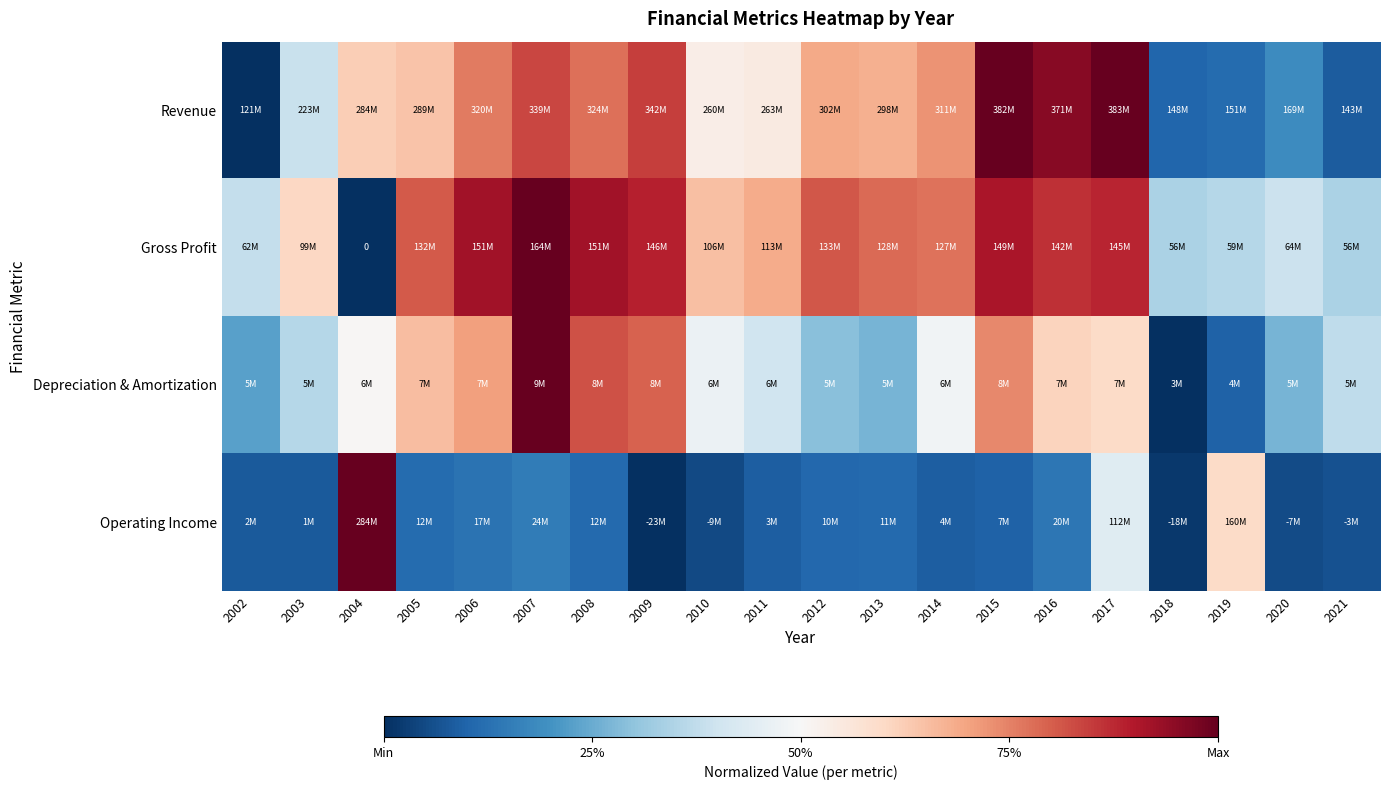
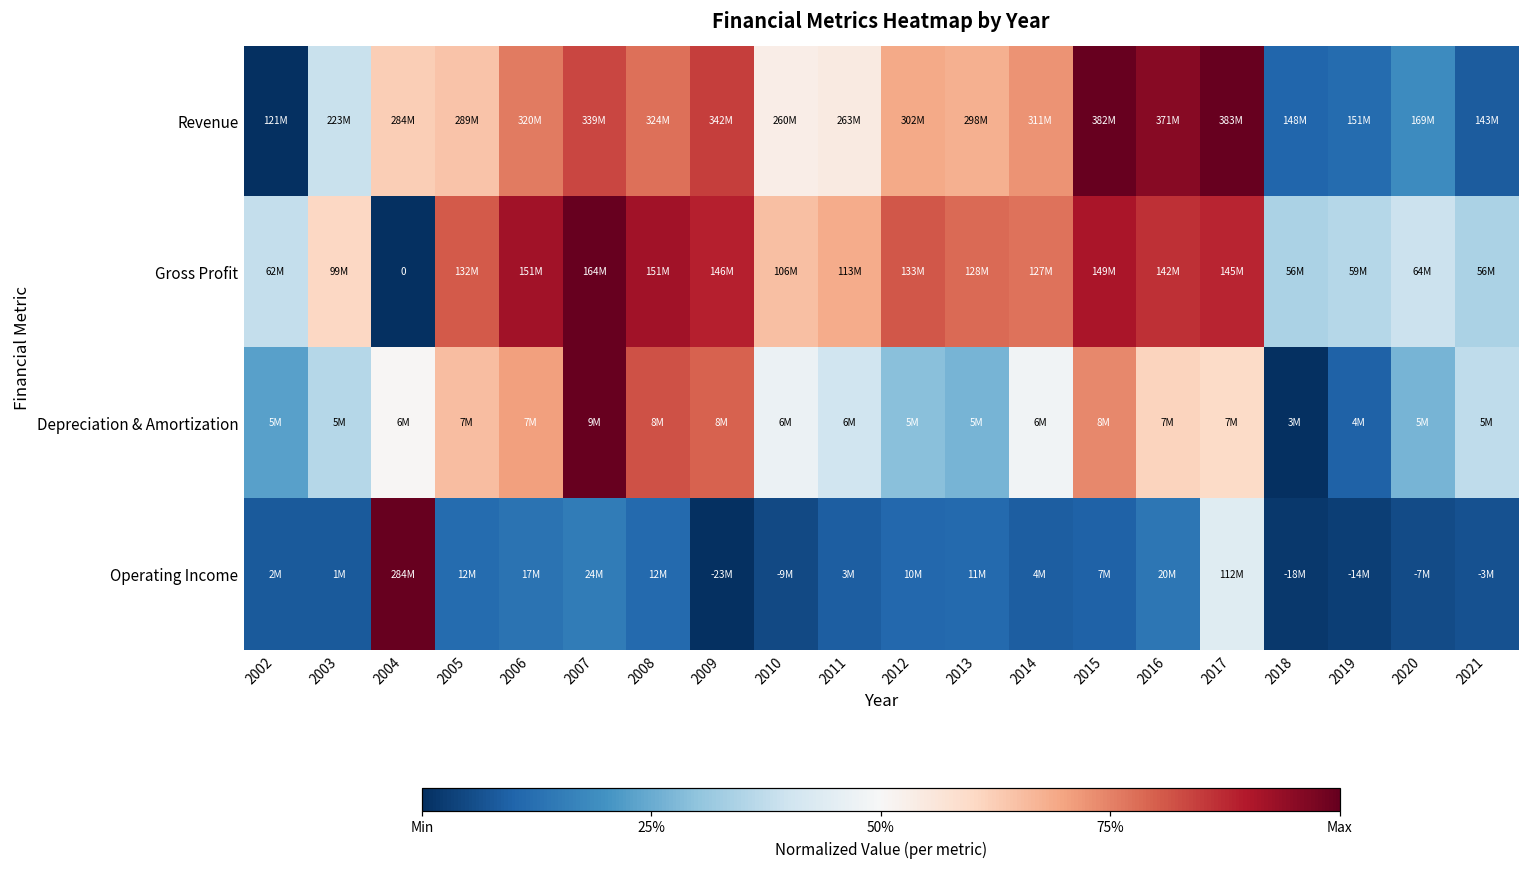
Operating Income, 2019: 160M -> -14M
